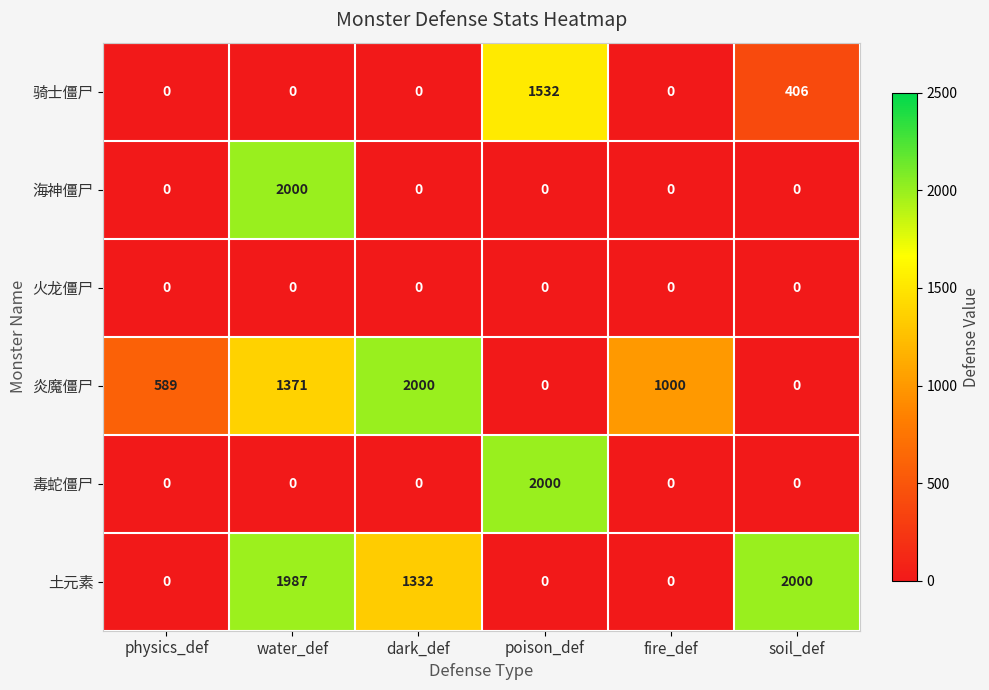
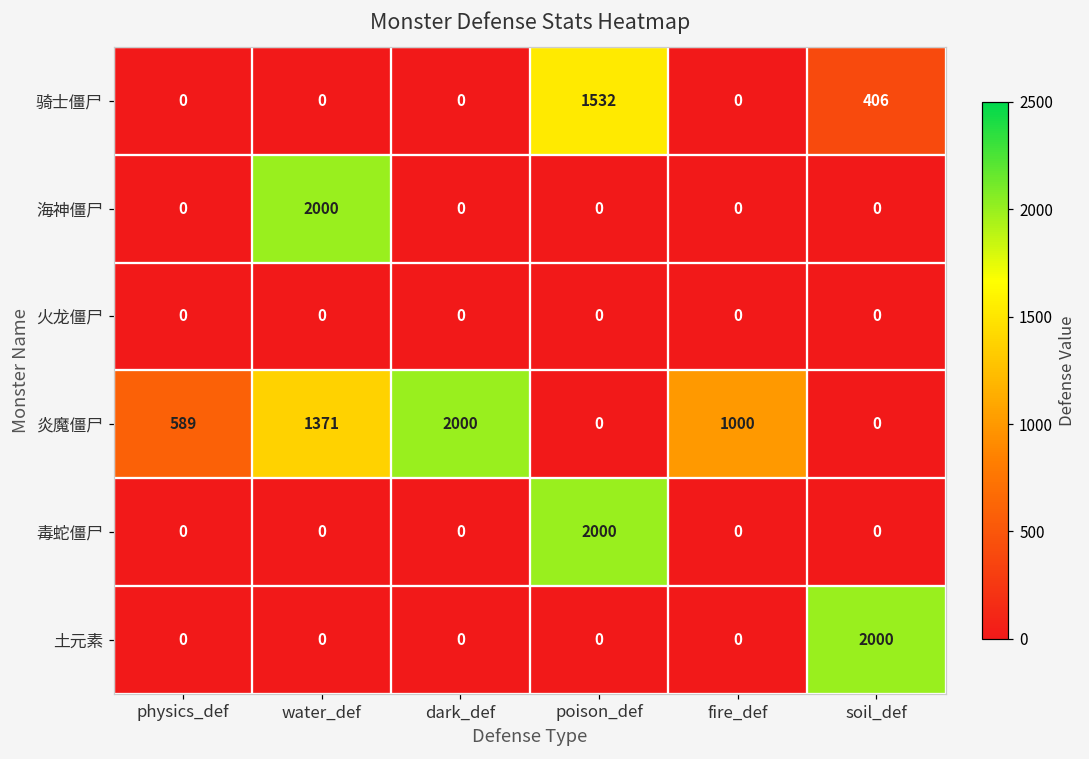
土元素, water_def: 1987 -> 0
土元素, dark_def: 1332 -> 0
